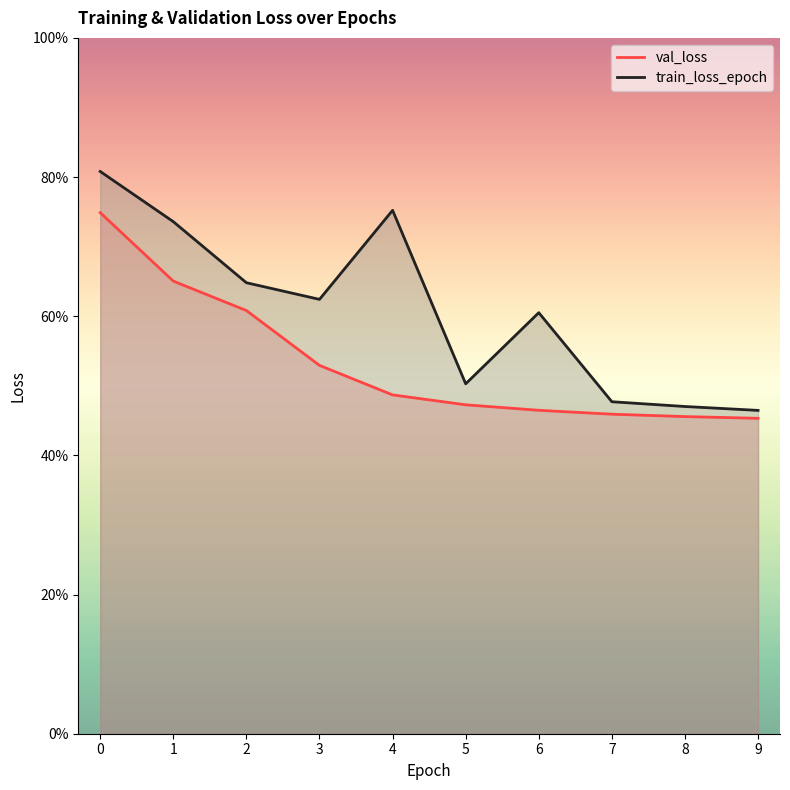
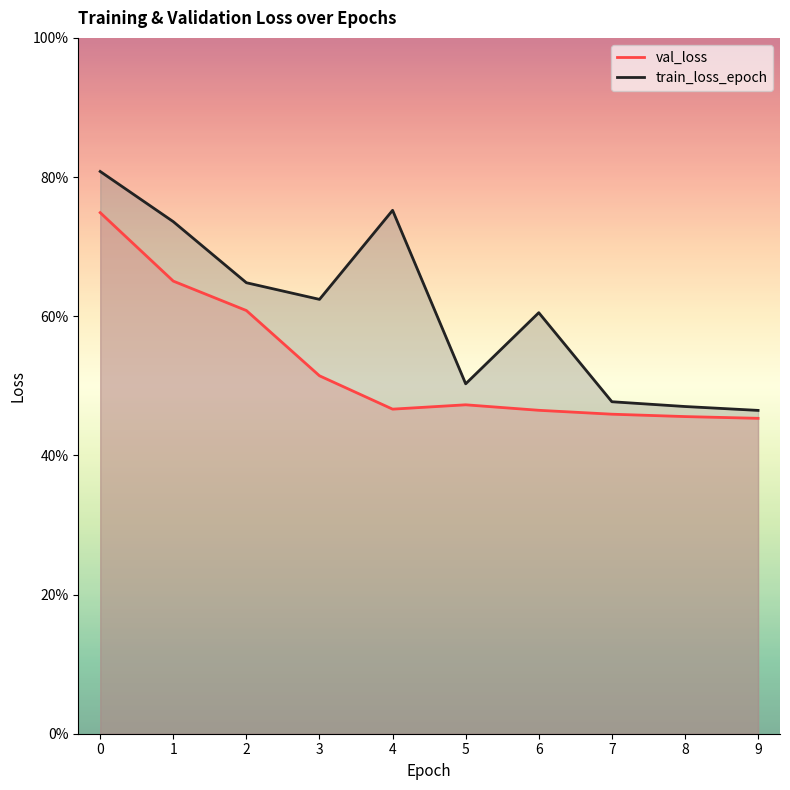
val_loss, 3: 53% -> 51%
val_loss, 4: 49% -> 47%
